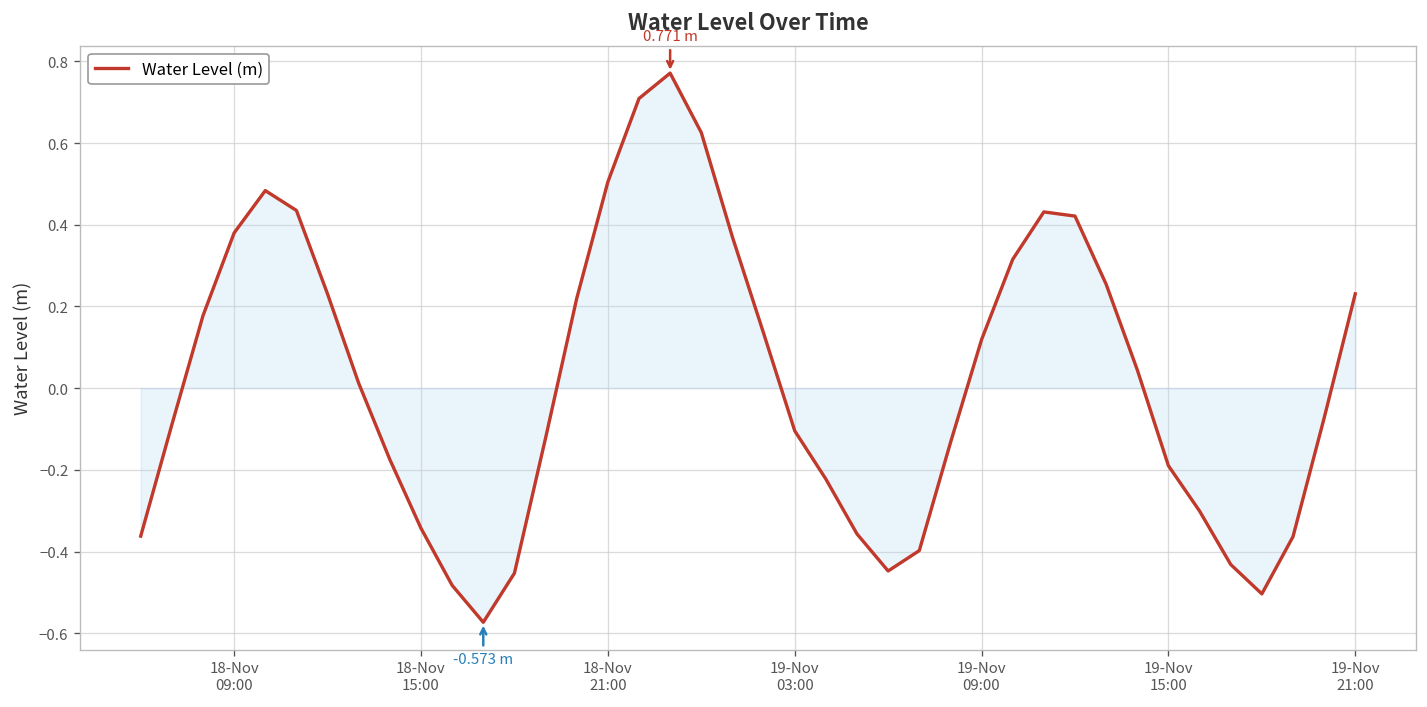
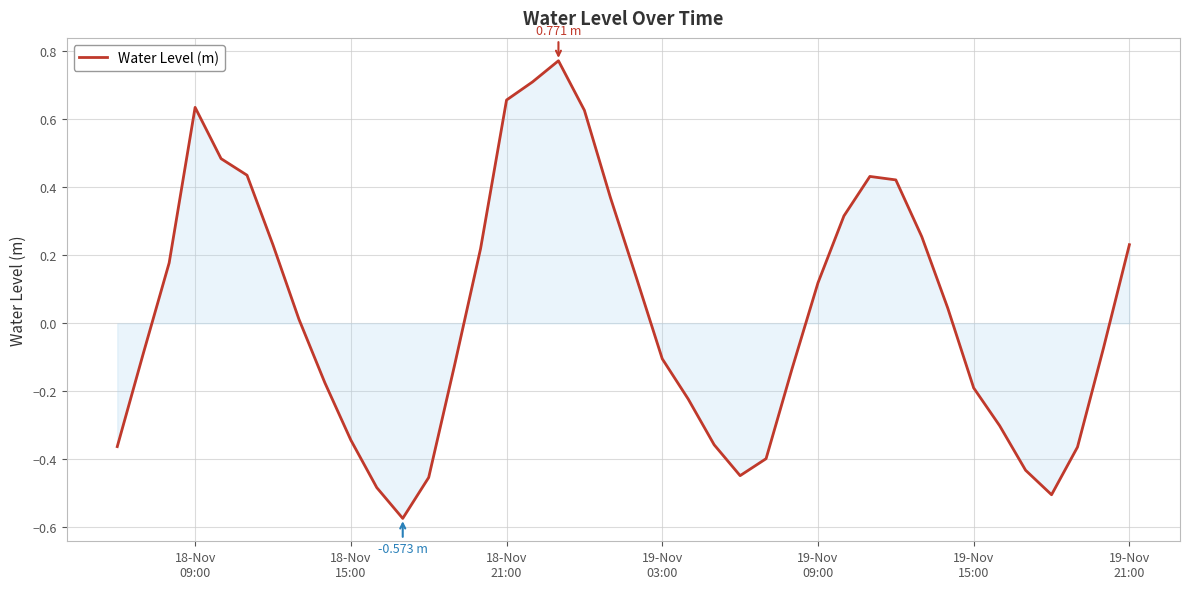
Water Level (m), 18-Nov 09:00: 0.38 -> 0.63
Water Level (m), 18-Nov 21:00: 0.50 -> 0.66
